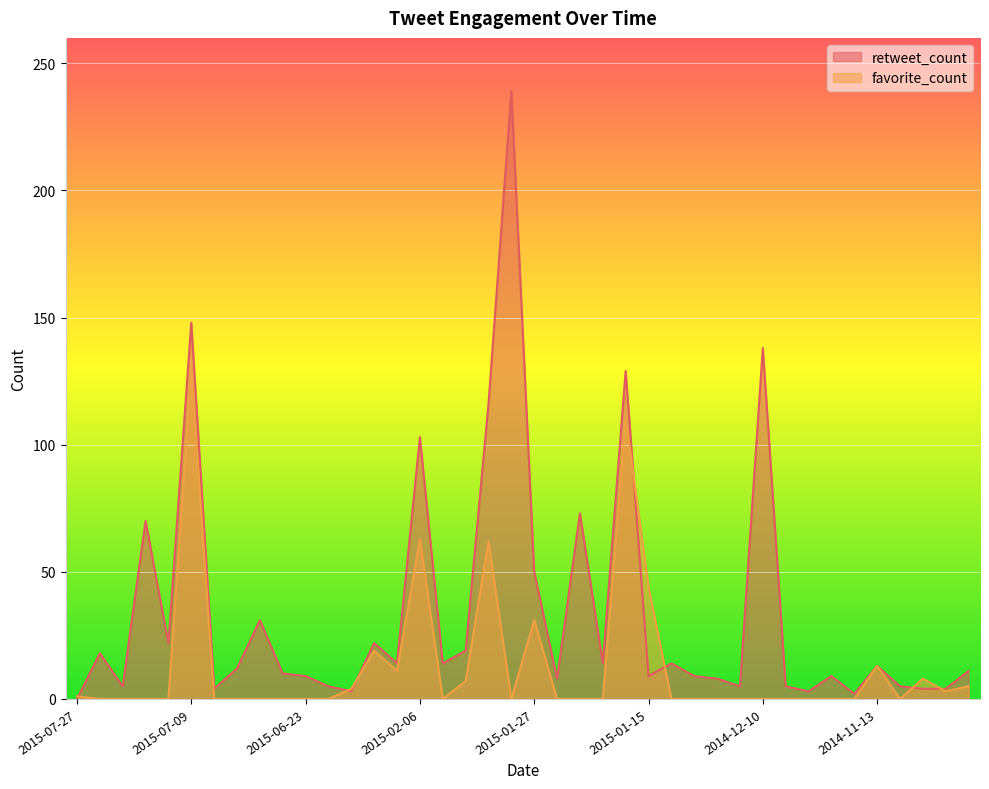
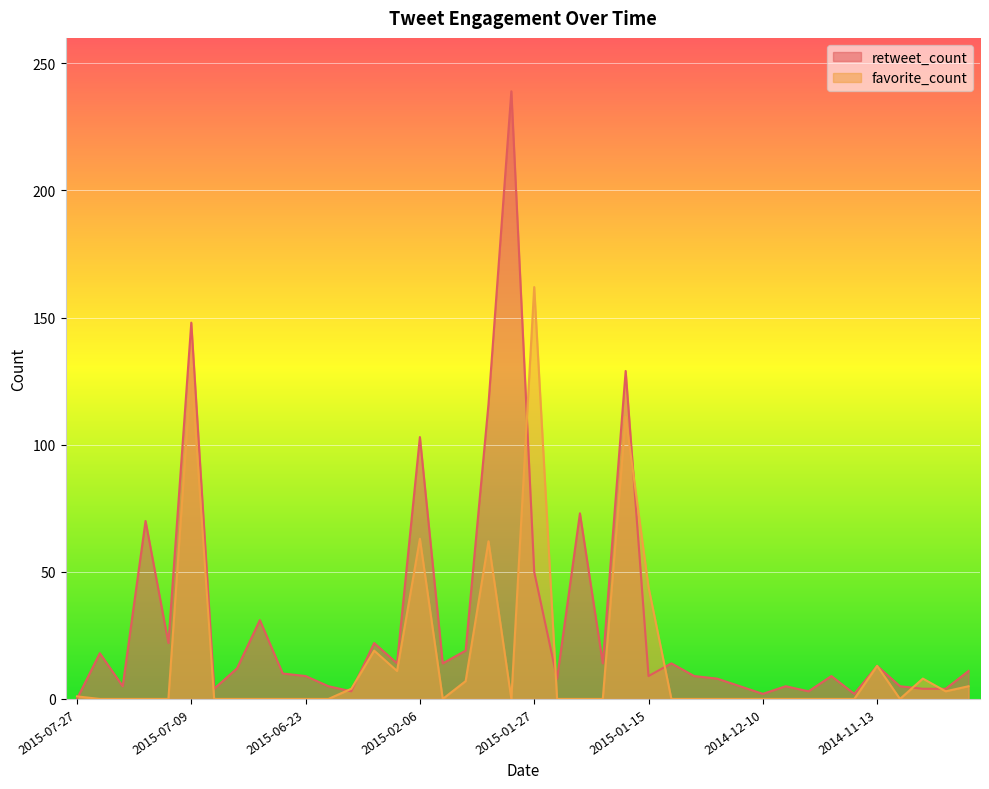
favorite_count, 2015-01-27: 31 -> 162
retweet_count, 2014-12-10: 138 -> 2
